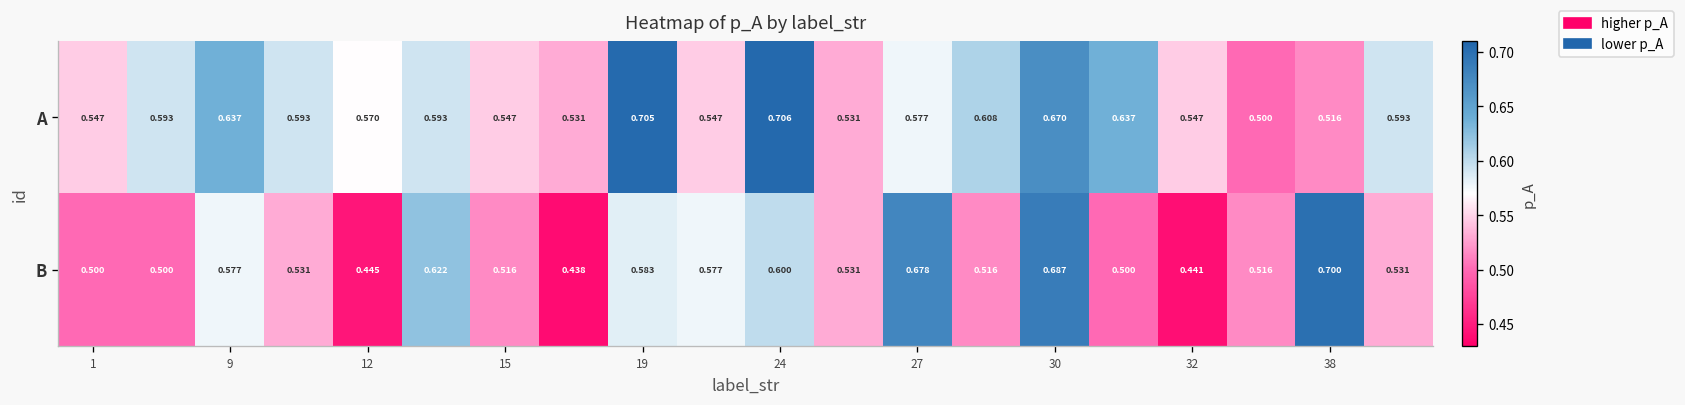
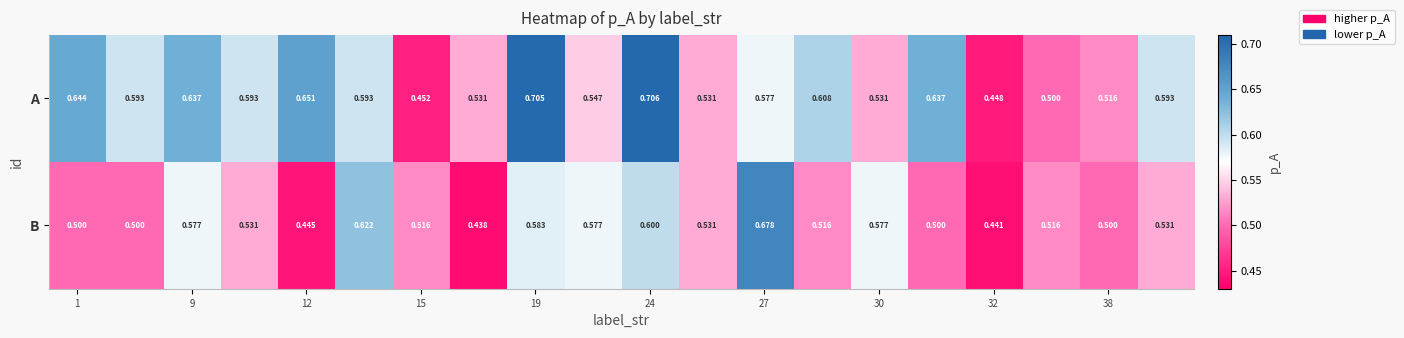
A, 1: 0.547 -> 0.644
A, 12: 0.570 -> 0.651
A, 15: 0.547 -> 0.452
A, 30: 0.670 -> 0.531
A, 32: 0.547 -> 0.448
B, 30: 0.687 -> 0.577
B, 38: 0.700 -> 0.500
